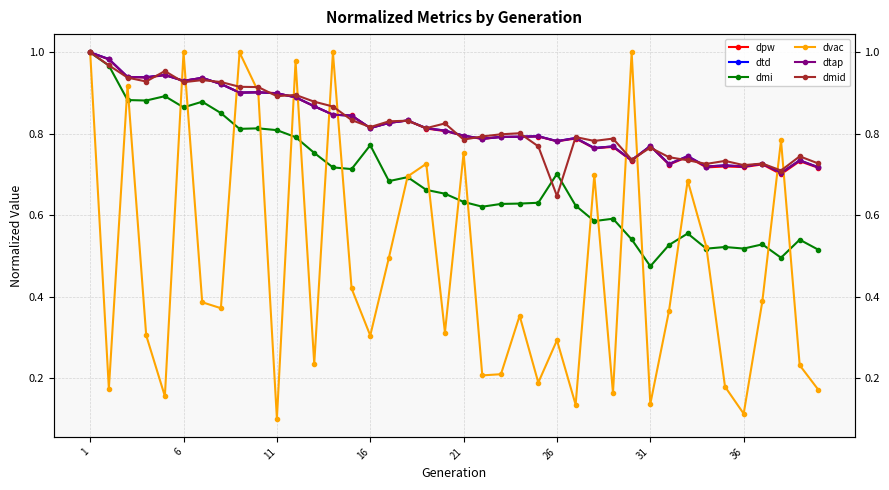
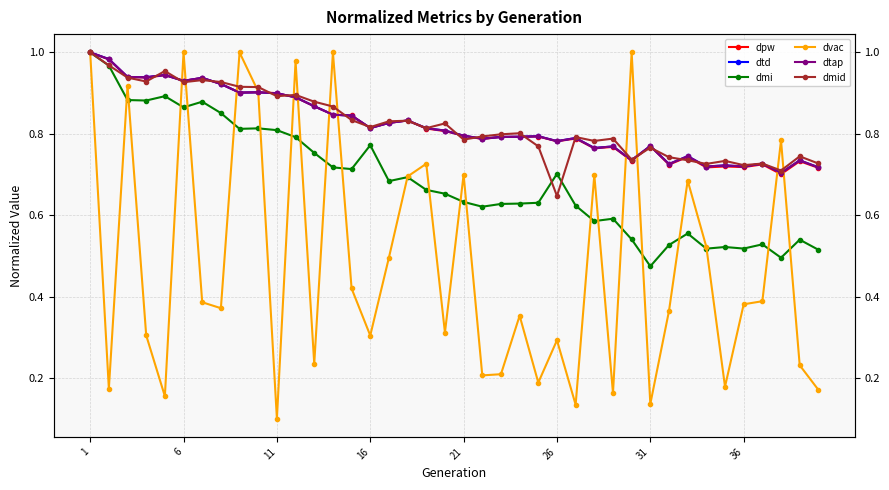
dvac, 21: 0.75 -> 0.70
dvac, 36: 0.11 -> 0.38
